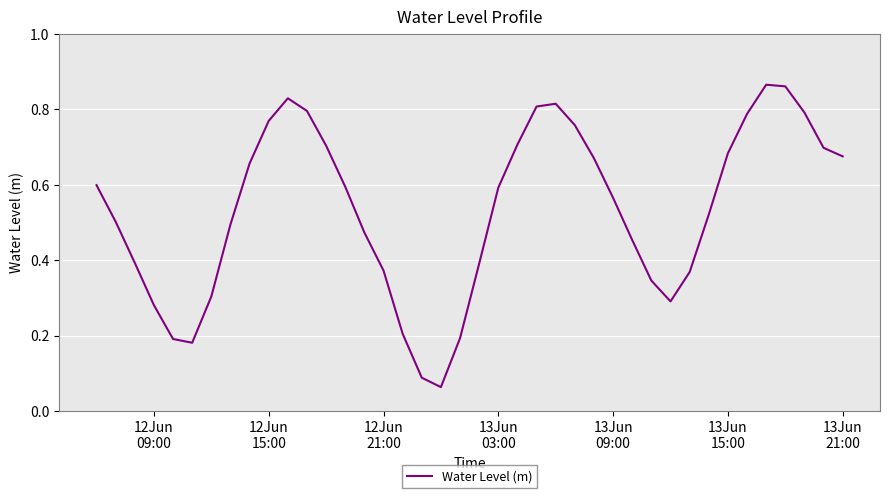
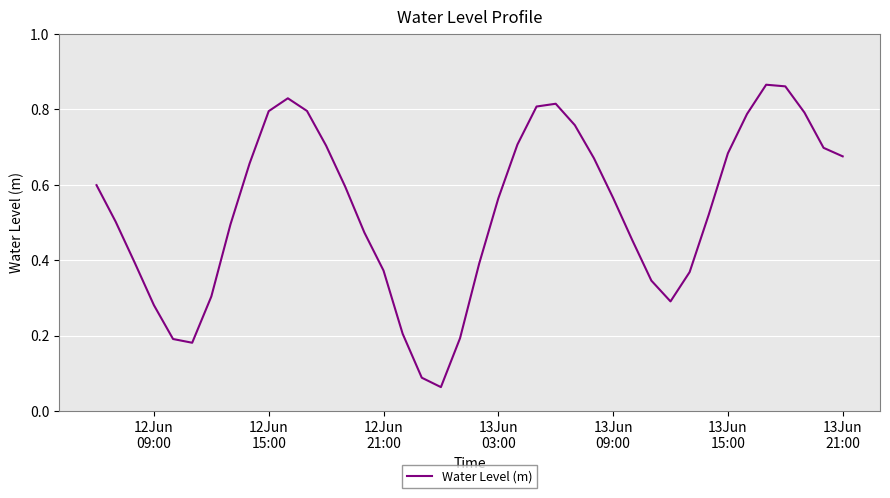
12Jun 15:00: 0.77 -> 0.80
13Jun 03:00: 0.59 -> 0.56
